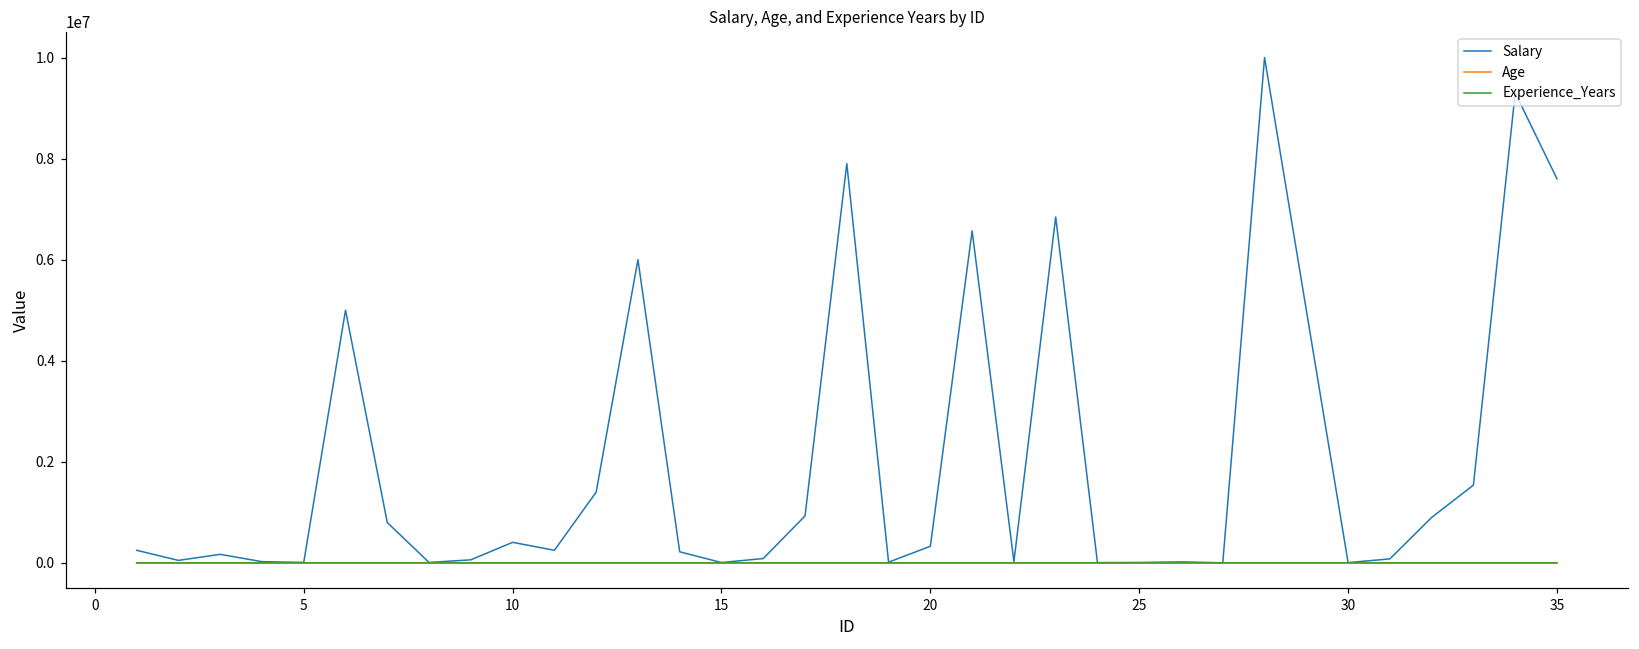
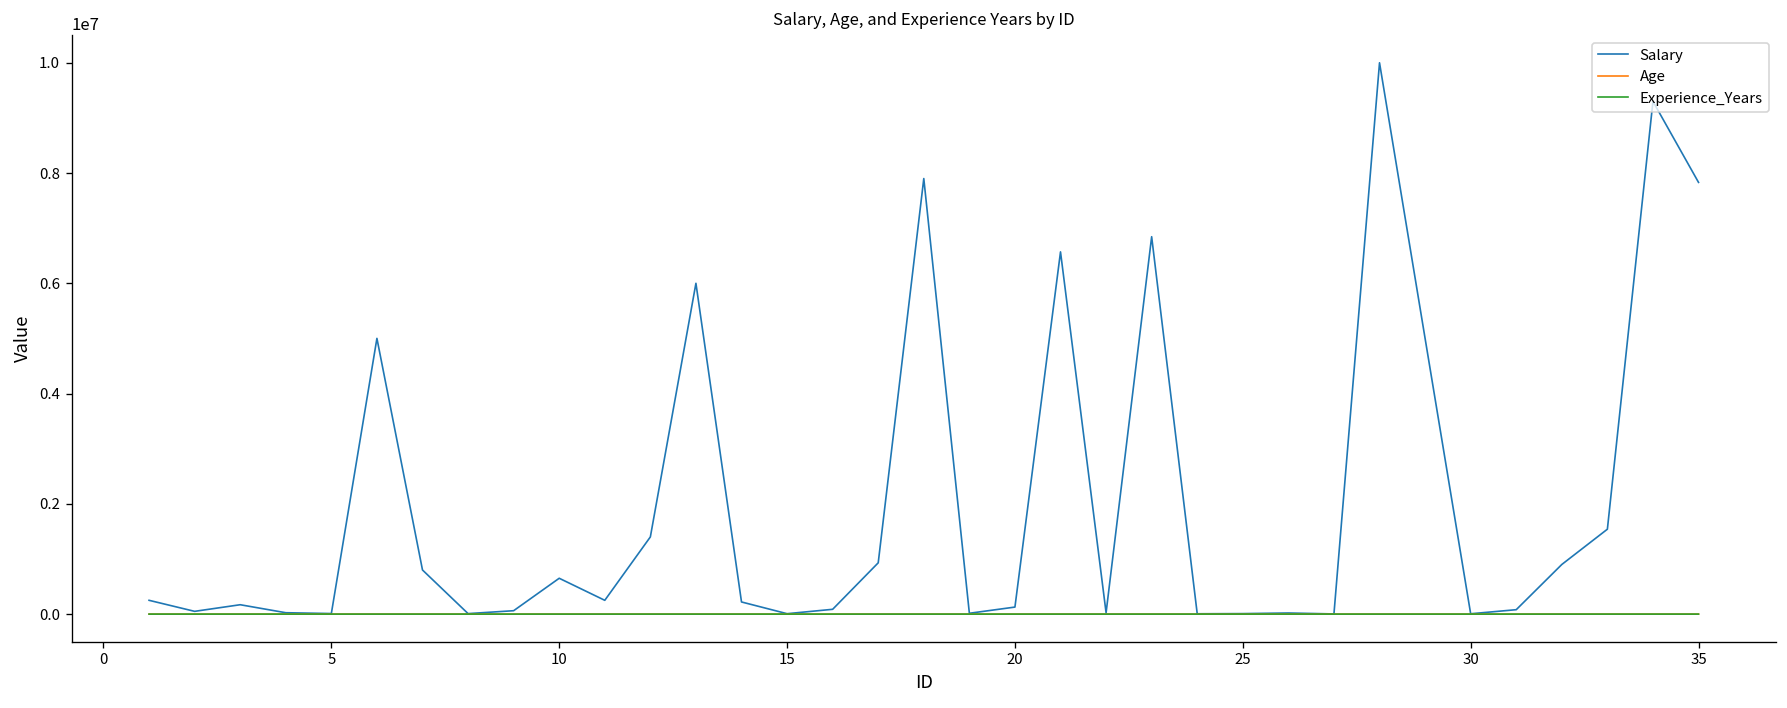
Salary, 10: 400000 -> 700000
Salary, 20: 300000 -> 100000
Salary, 35: 7600000 -> 7800000
